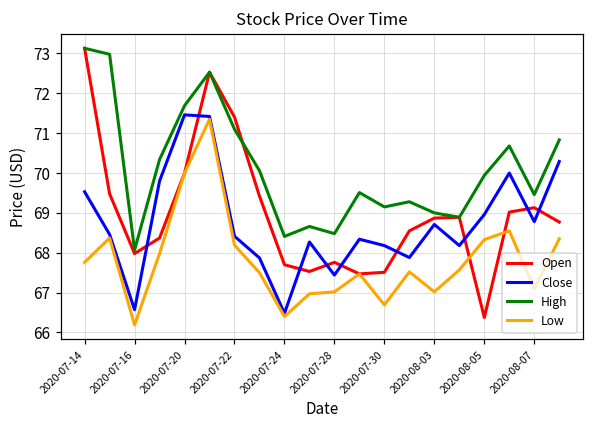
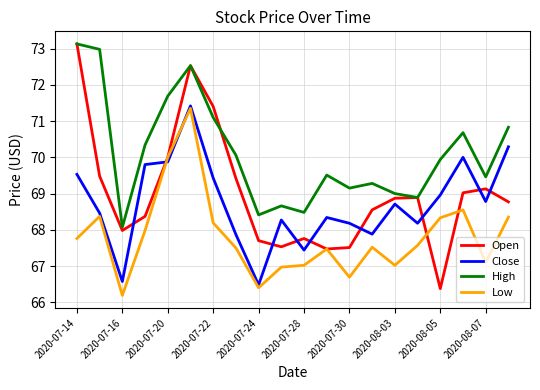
Close, 2020-07-20: 71.5 -> 69.9
Close, 2020-07-22: 68.4 -> 69.4
